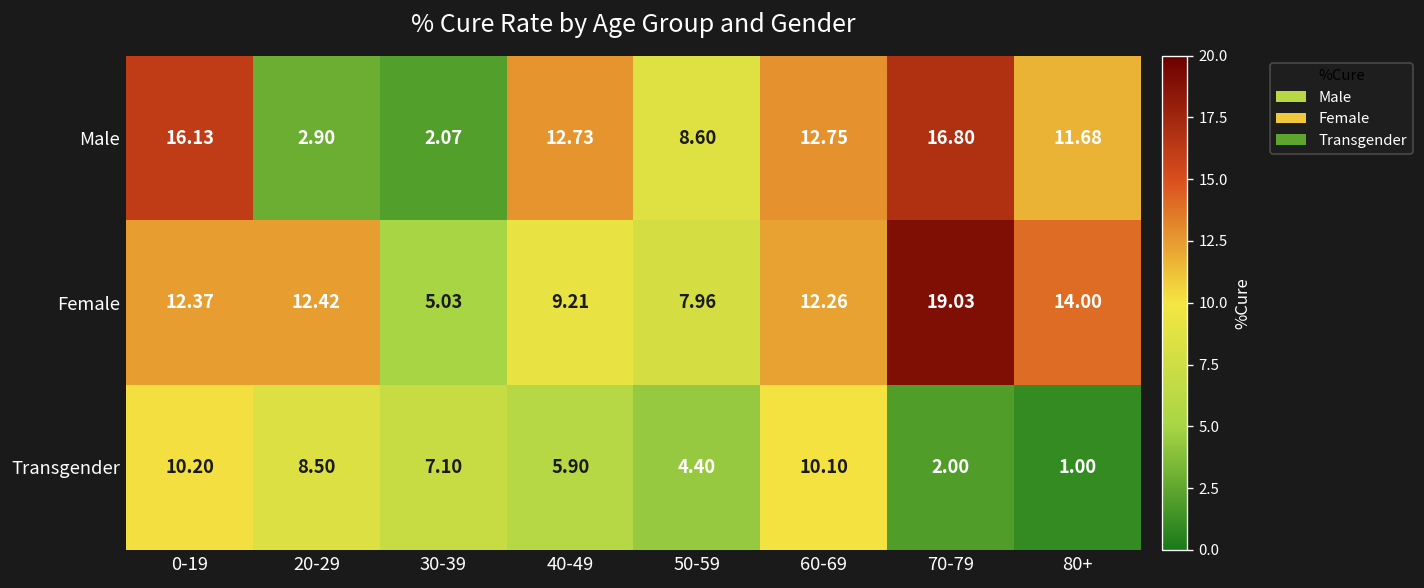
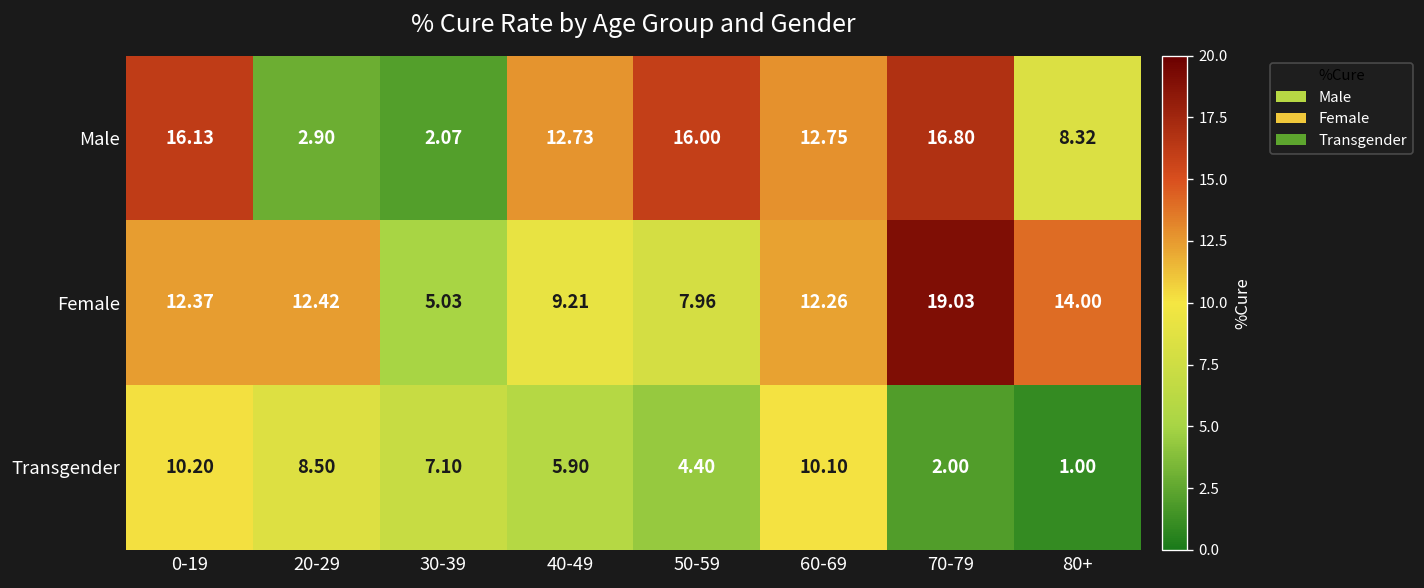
Male, 50-59: 8.60 -> 16.00
Male, 80+: 11.68 -> 8.32
